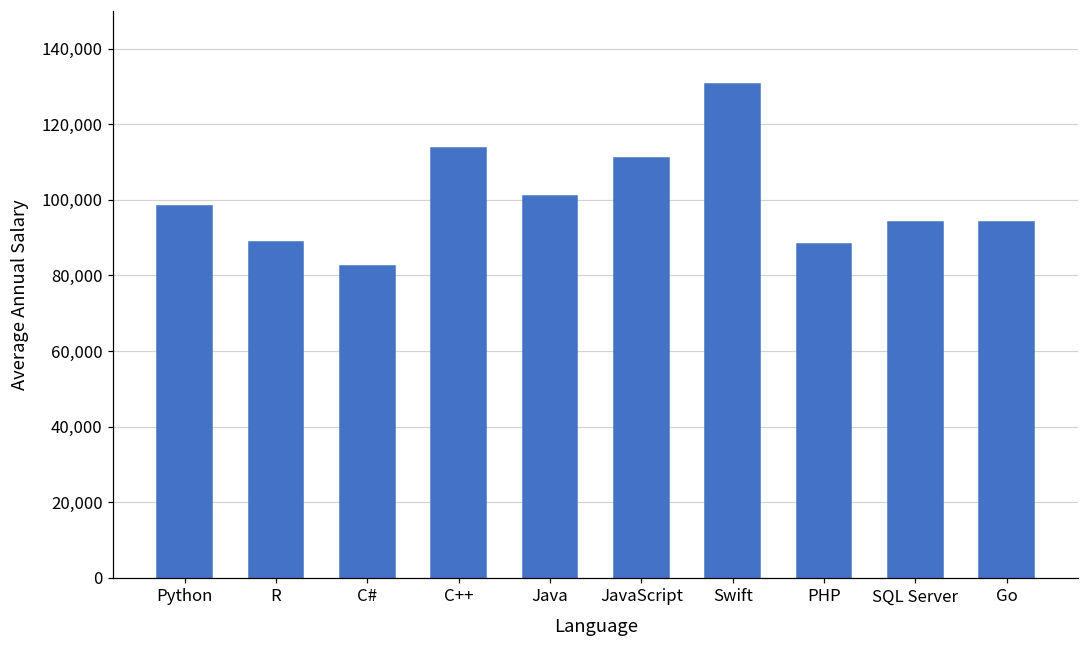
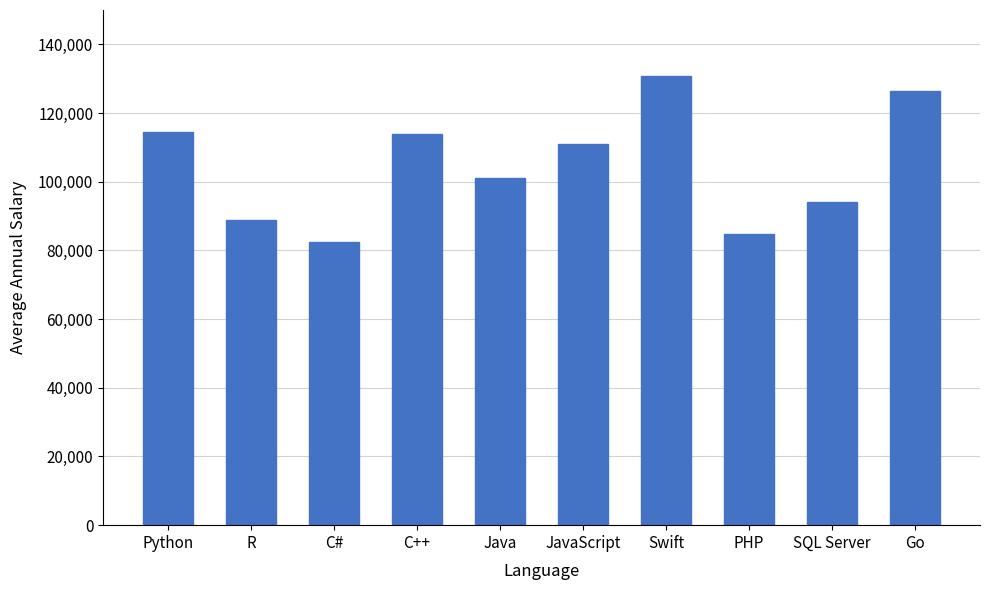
Python: 98,000 -> 114,000
PHP: 88,000 -> 85,000
Go: 94,000 -> 126,000
